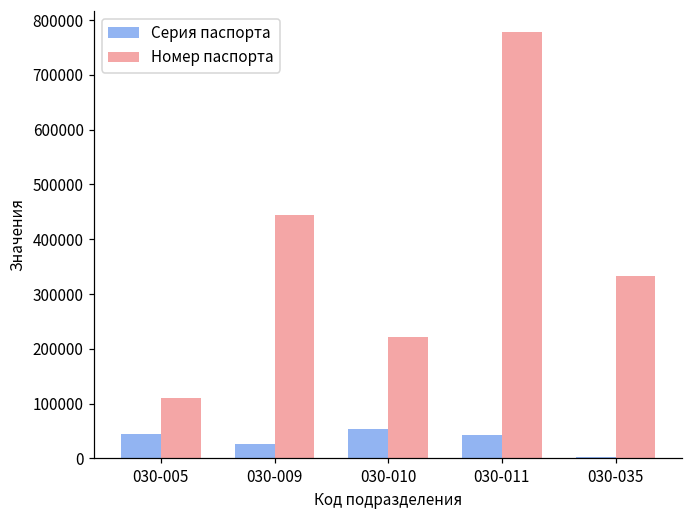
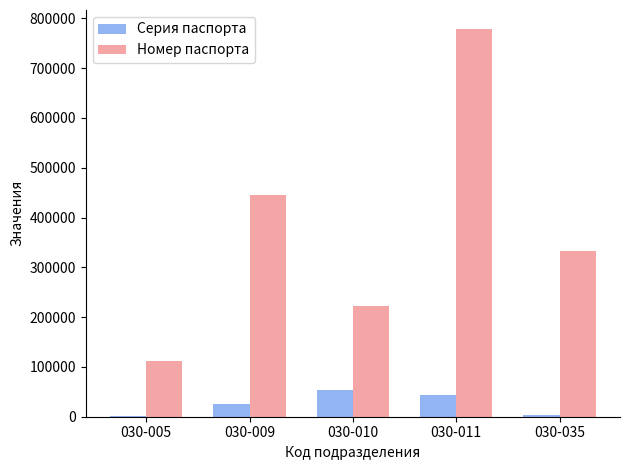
Серия паспорта, 030-005: 40000 -> 0
